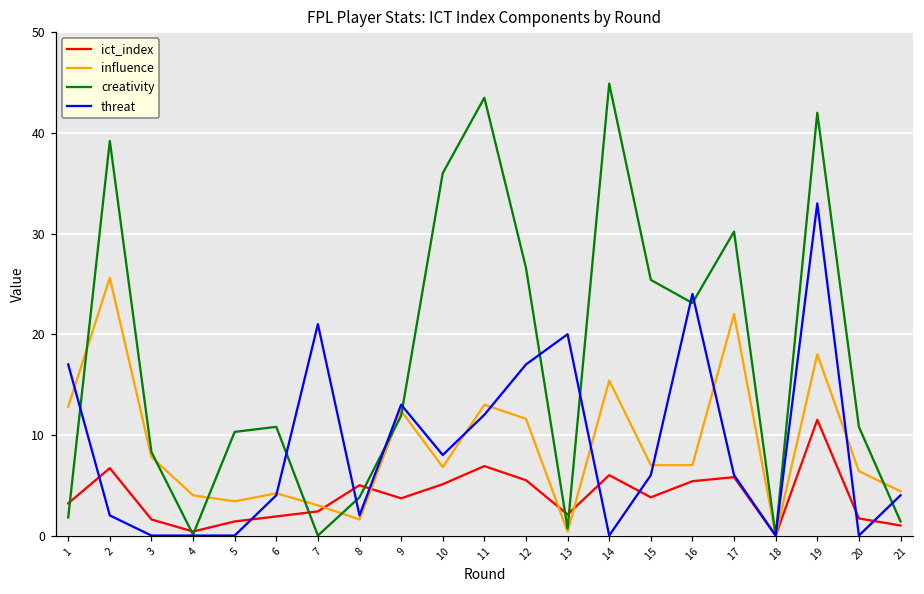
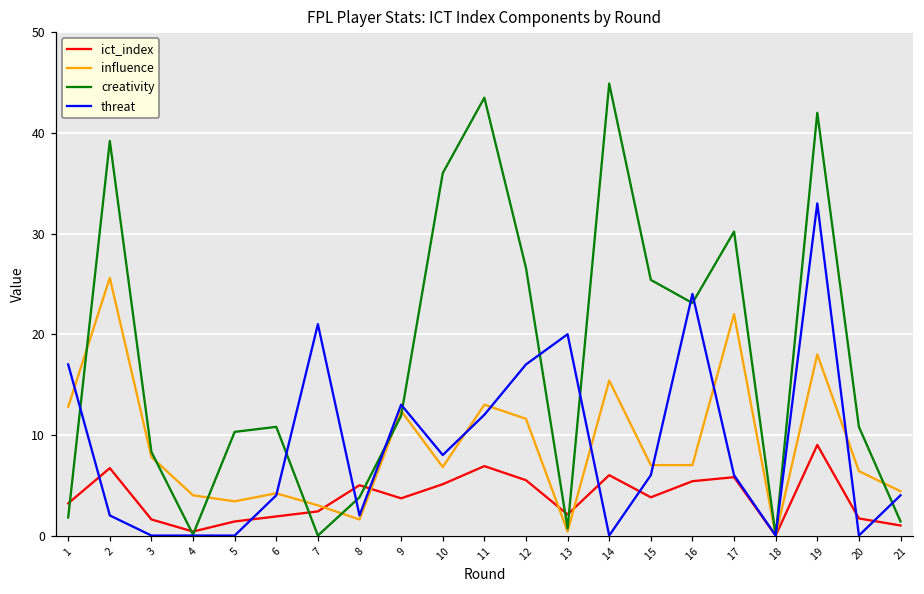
ict_index, 19: 12 -> 9
